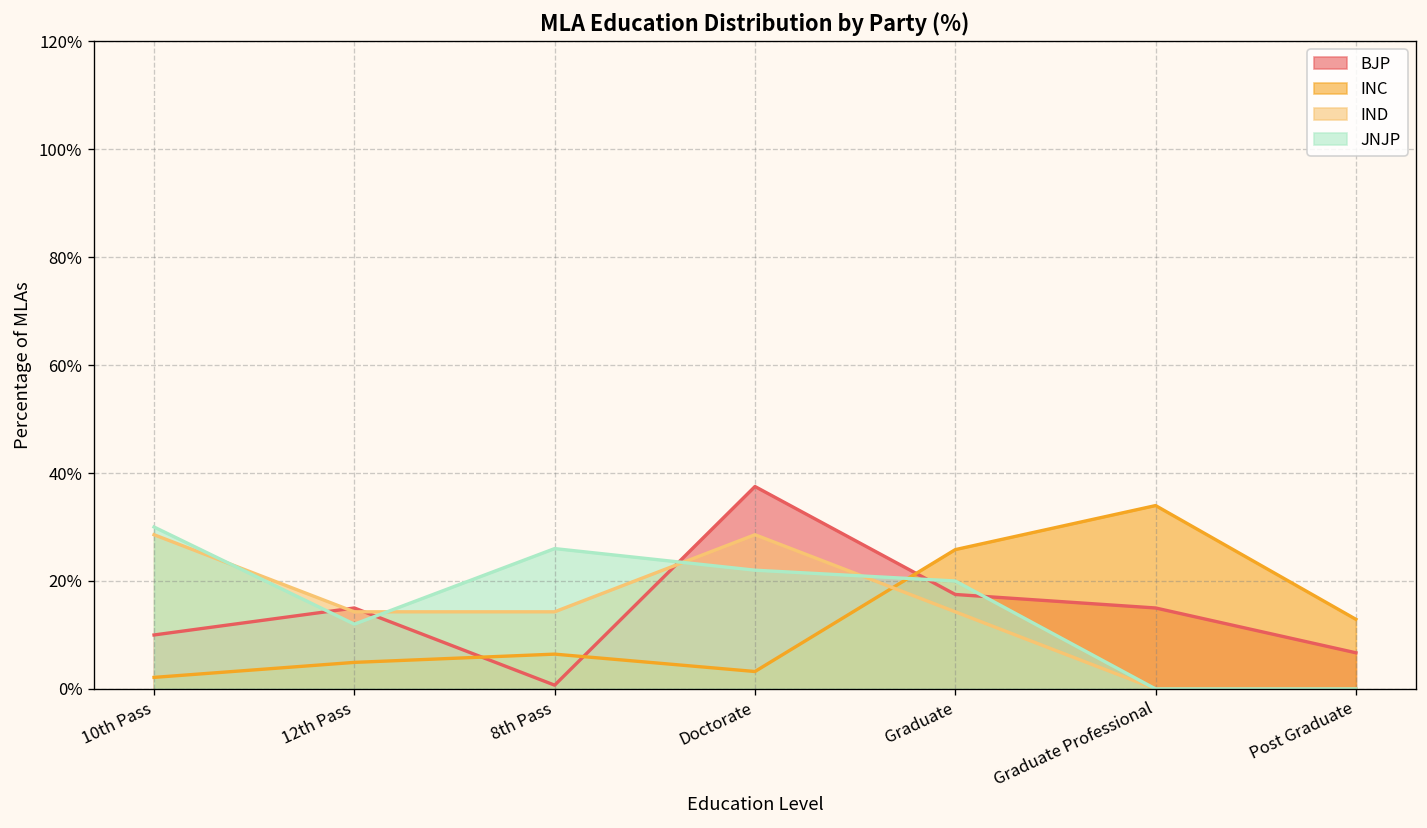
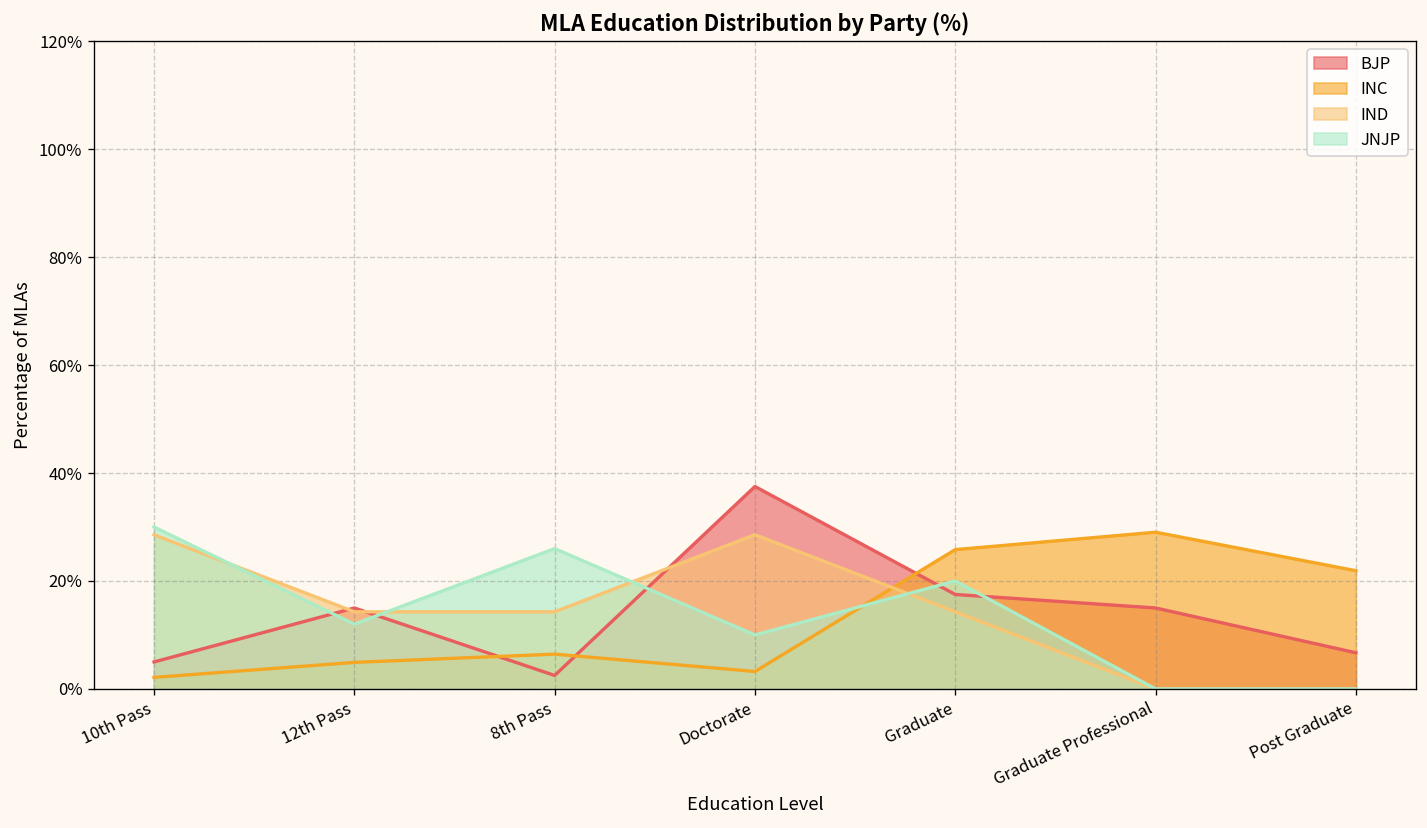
BJP, 10th Pass: 10% -> 5%
BJP, 8th Pass: 1% -> 3%
JNJP, Doctorate: 22% -> 10%
INC, Graduate Professional: 34% -> 29%
INC, Post Graduate: 13% -> 22%
